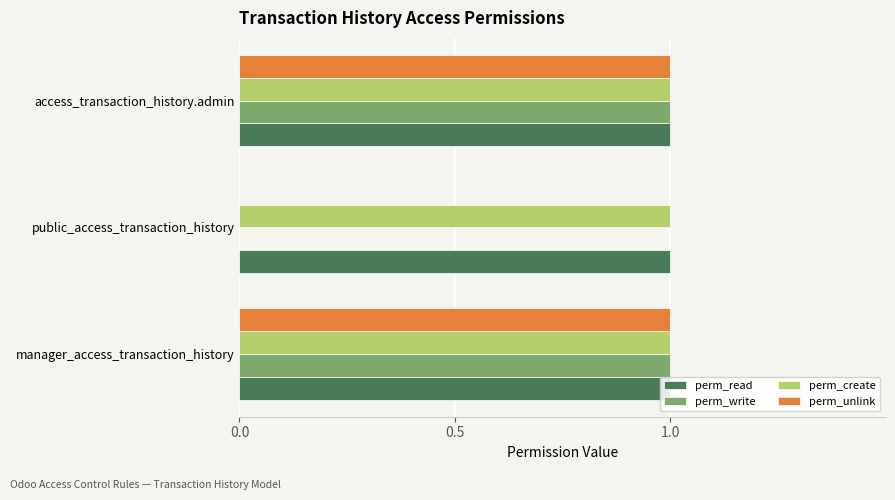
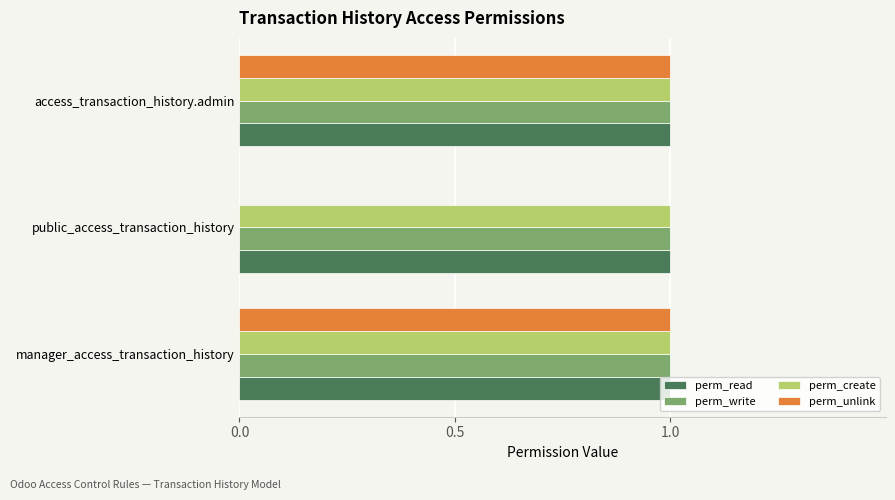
perm_write, public_access_transaction_history: 0 -> 1
